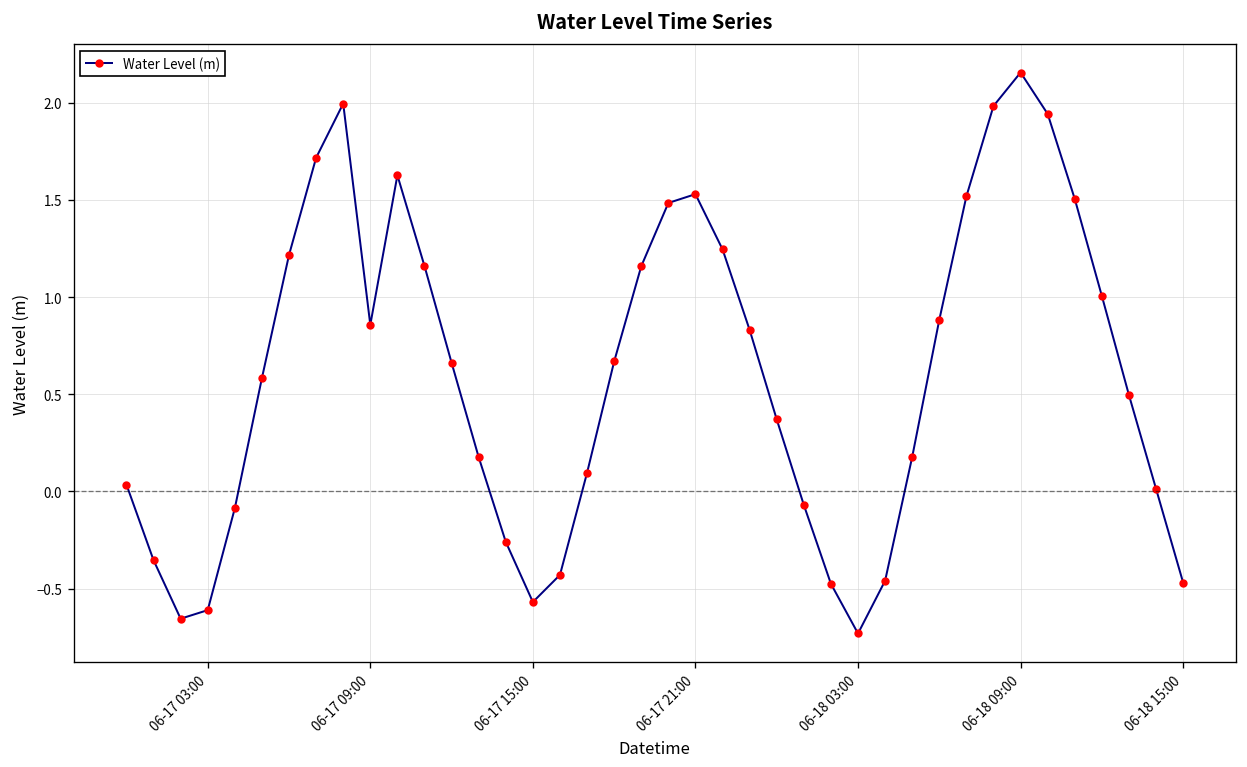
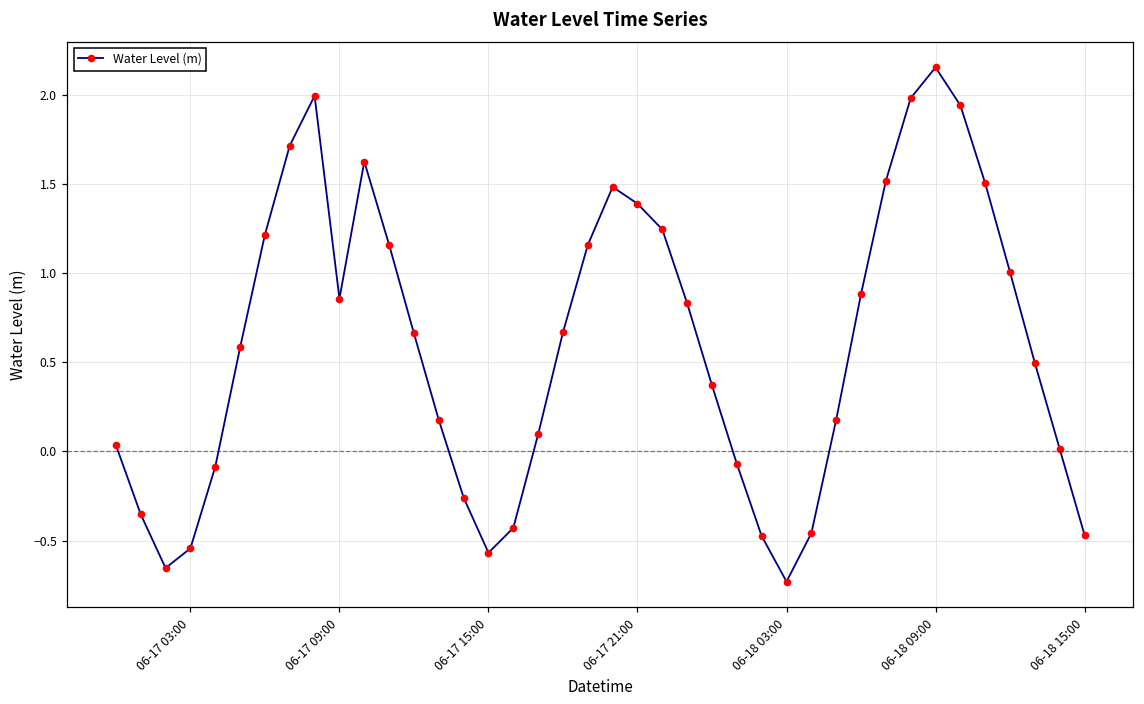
06-17 03:00: -0.61 -> -0.54
06-17 21:00: 1.53 -> 1.39
